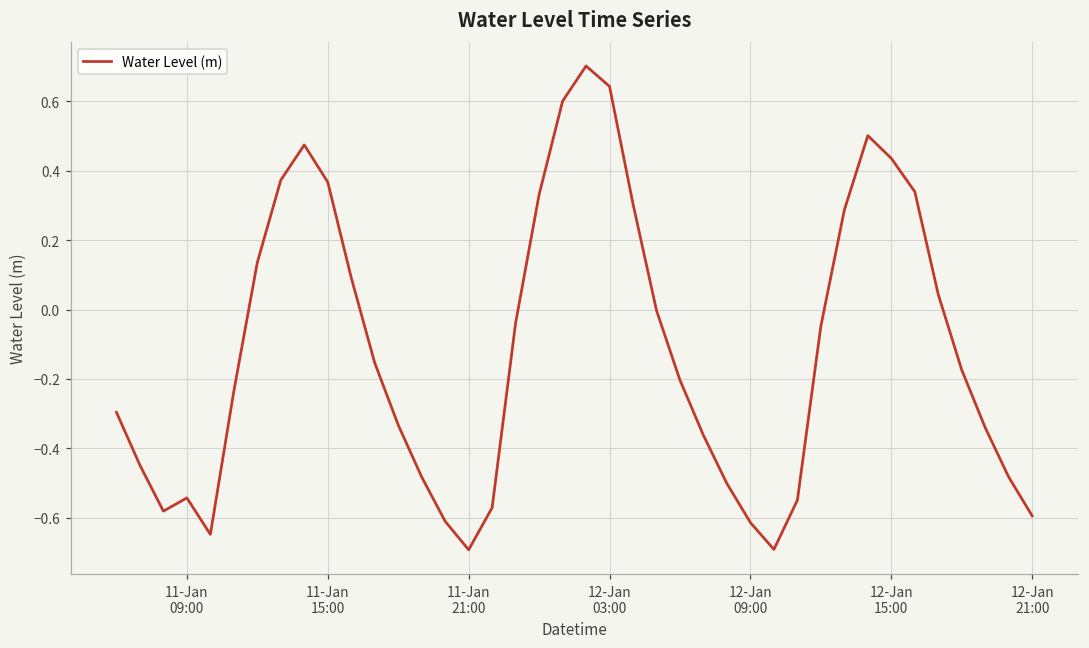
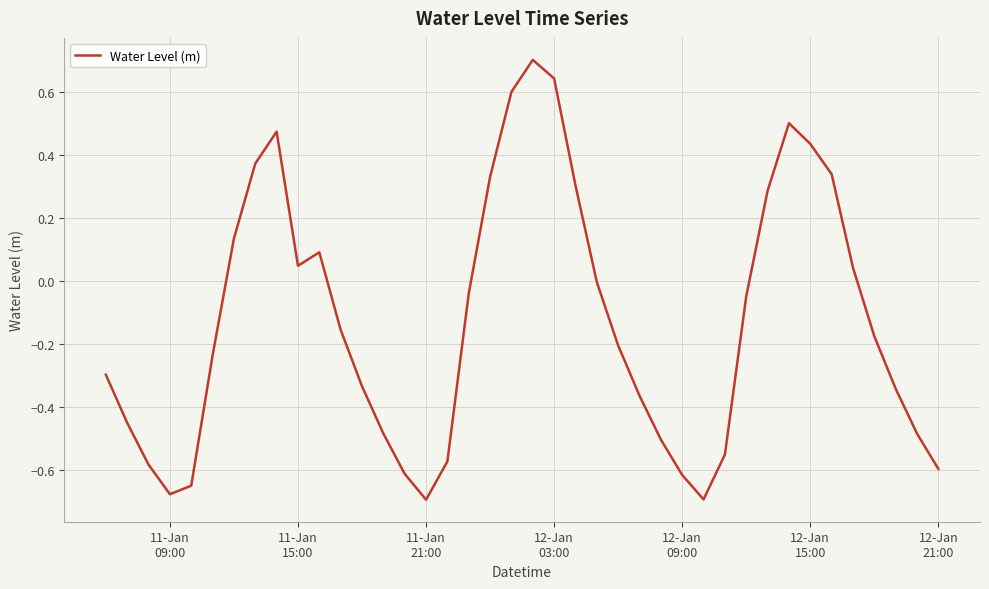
11-Jan 09:00: -0.54 -> -0.68
11-Jan 15:00: 0.37 -> 0.05
